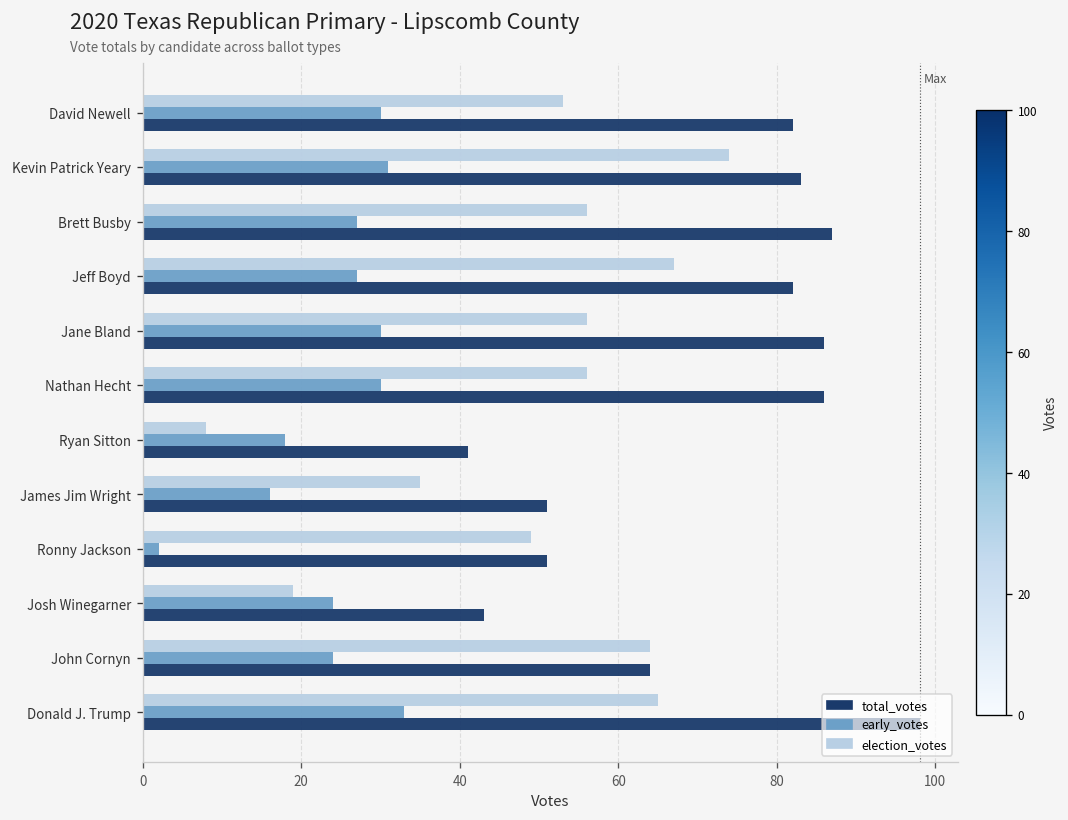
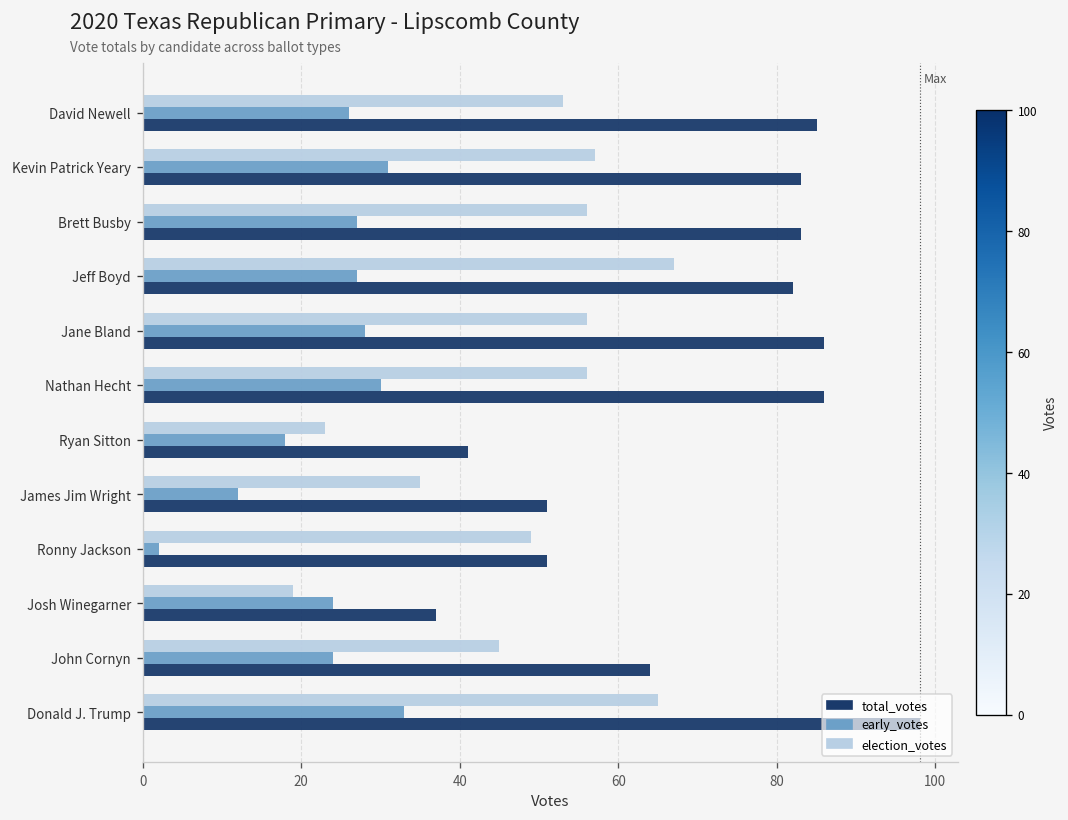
early_votes, David Newell: 30 -> 26
total_votes, David Newell: 82 -> 85
election_votes, Kevin Patrick Yeary: 74 -> 57
total_votes, Brett Busby: 87 -> 83
early_votes, Jane Bland: 30 -> 28
election_votes, Ryan Sitton: 8 -> 23
early_votes, James Jim Wright: 16 -> 12
total_votes, Josh Winegarner: 43 -> 37
election_votes, John Cornyn: 64 -> 45
